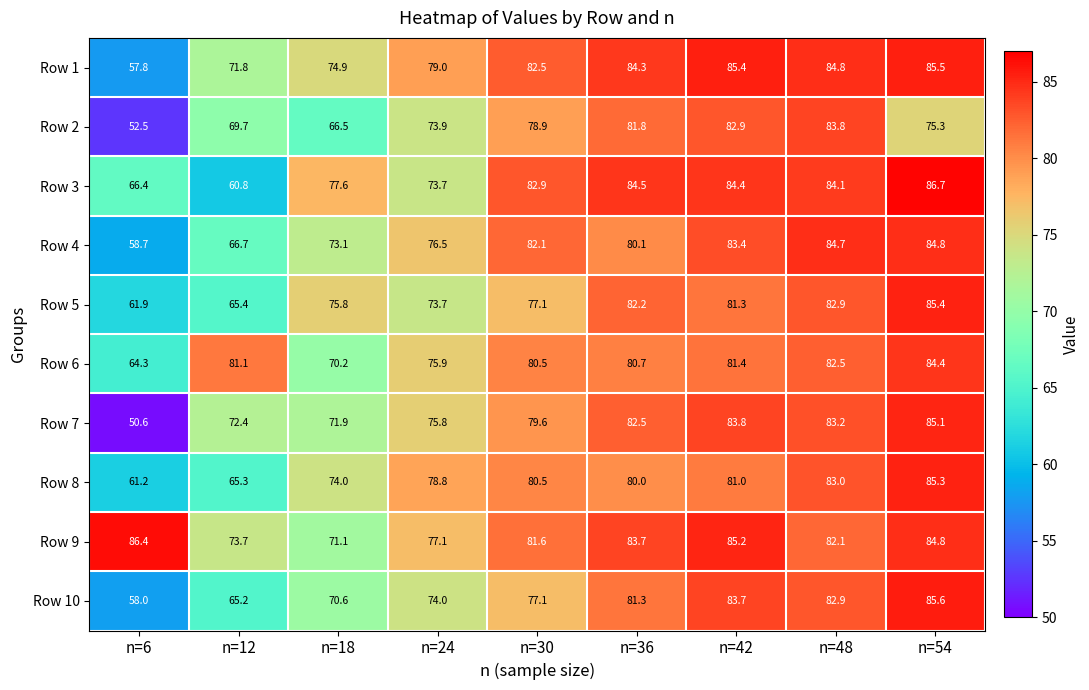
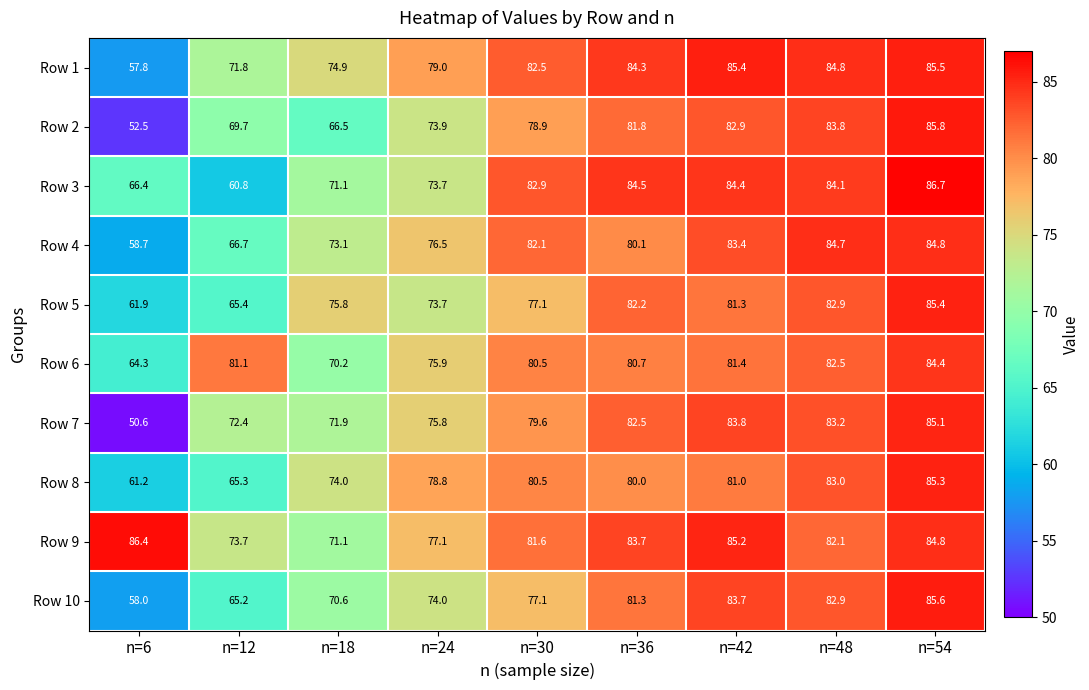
Row 2, n=54: 75.3 -> 85.8
Row 3, n=18: 77.6 -> 71.1
